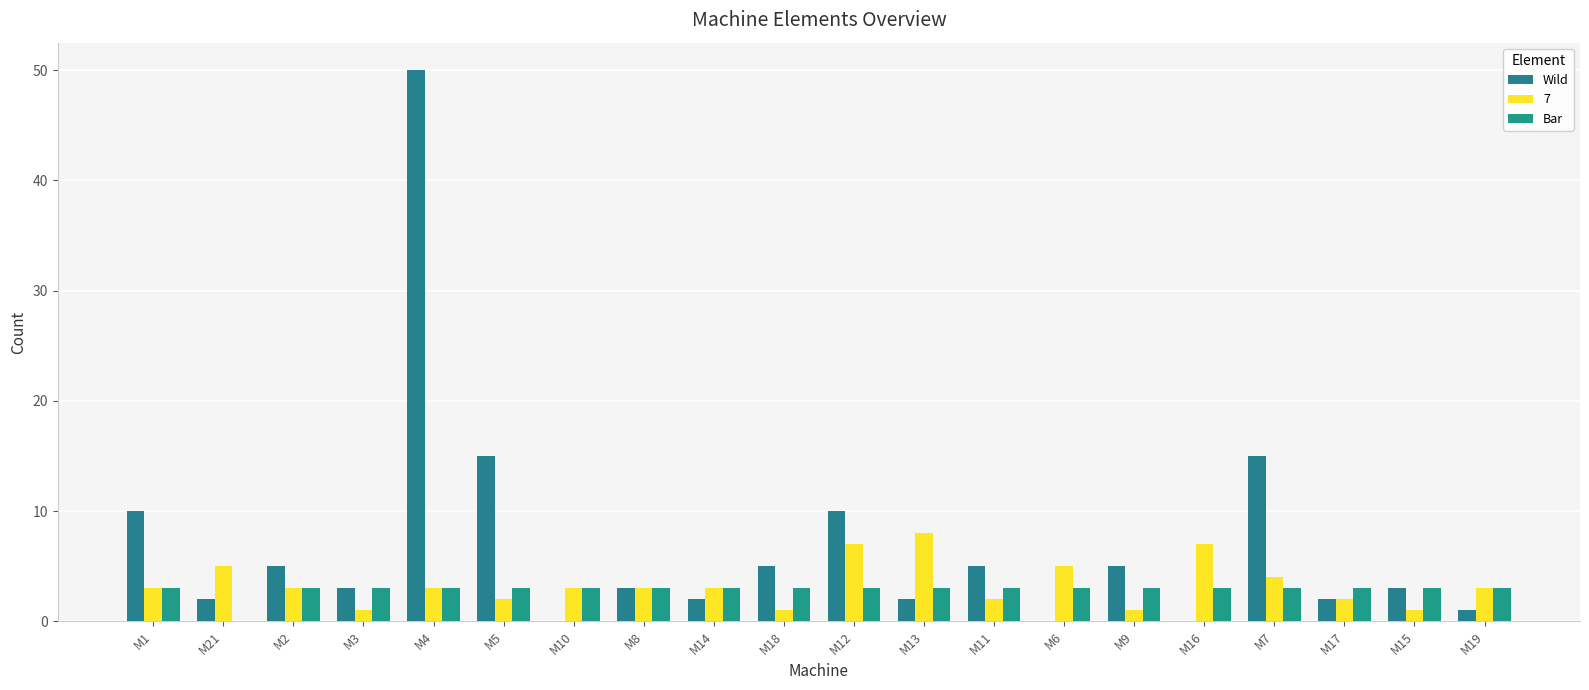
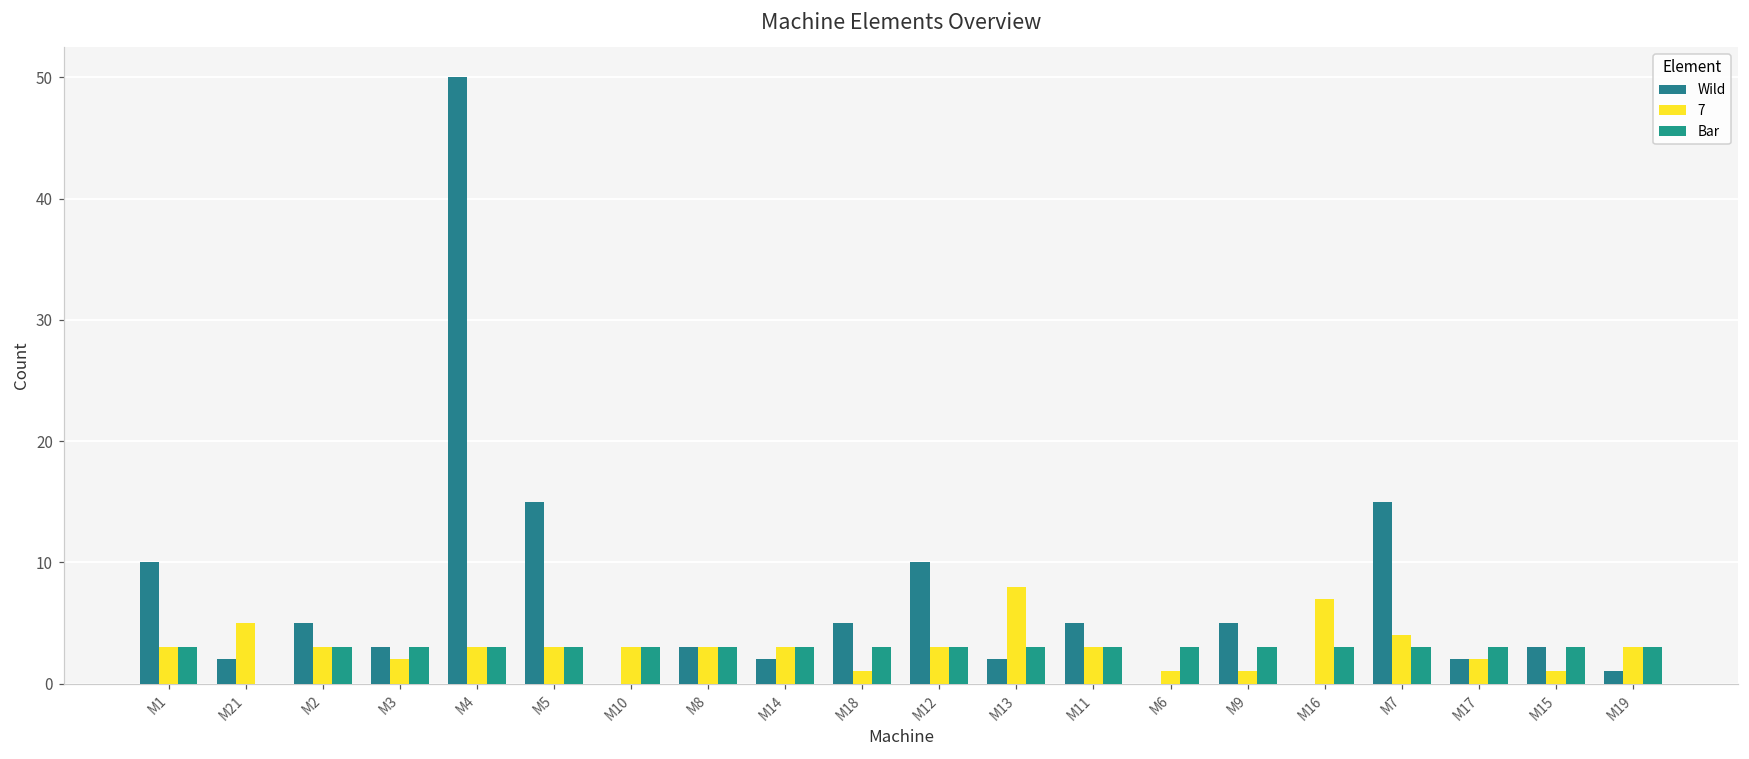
7, M3: 1 -> 2
7, M5: 2 -> 3
7, M12: 7 -> 3
7, M11: 2 -> 3
7, M6: 5 -> 1
